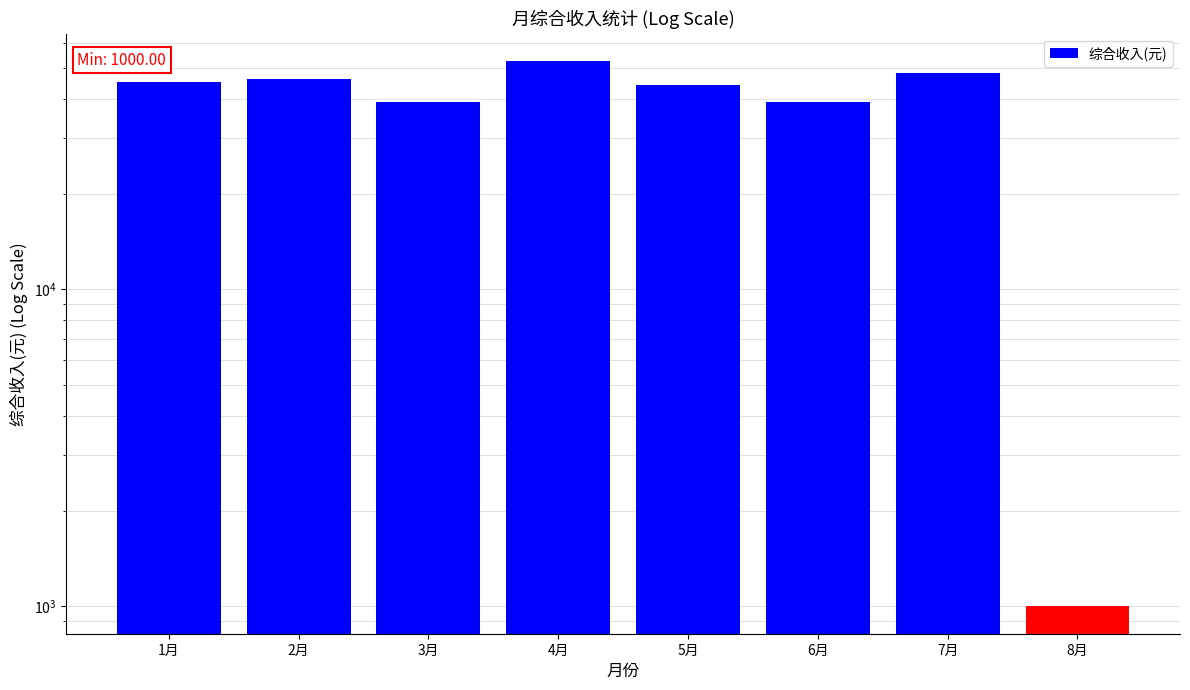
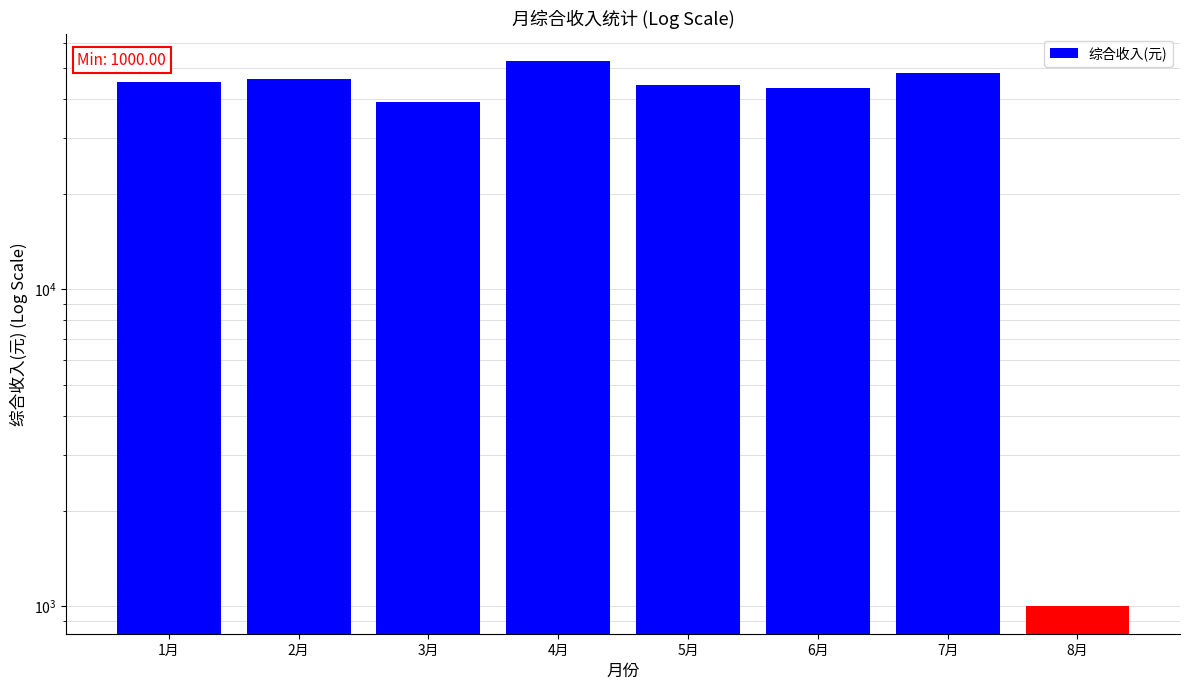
6月: 39000 -> 43000
